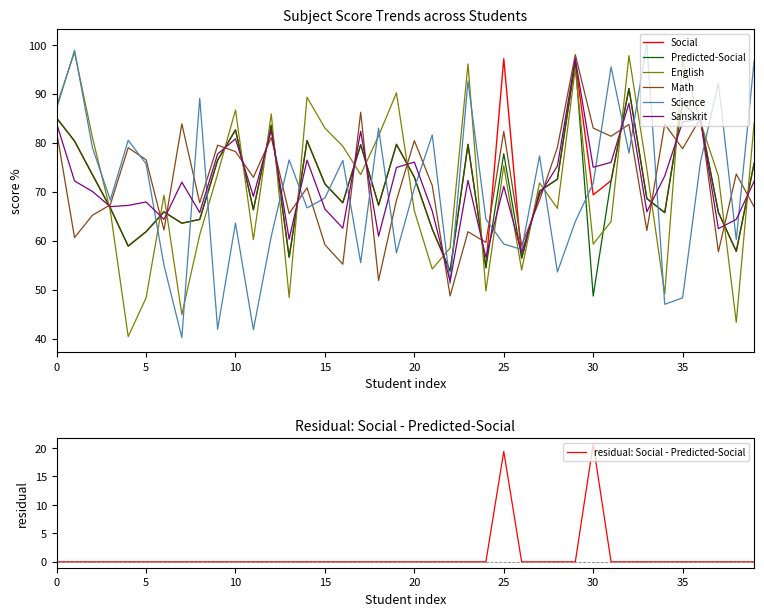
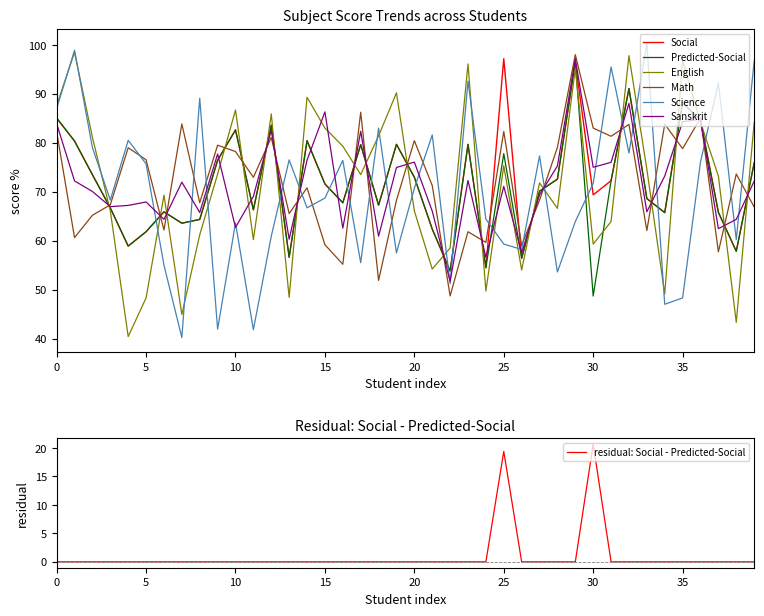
Subject Score Trends across Students, Sanskrit, 10: 81 -> 63
Subject Score Trends across Students, Sanskrit, 15: 66 -> 86
